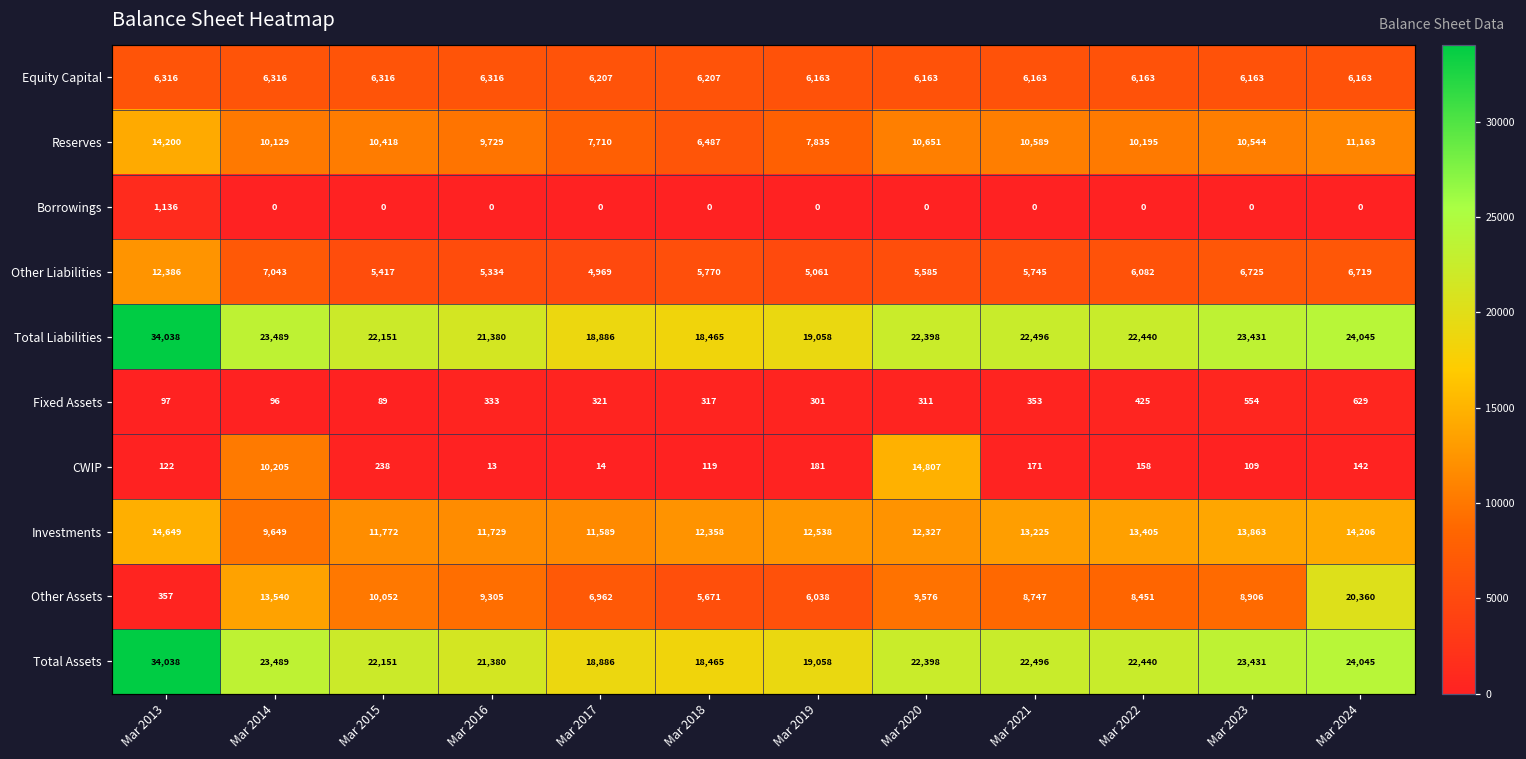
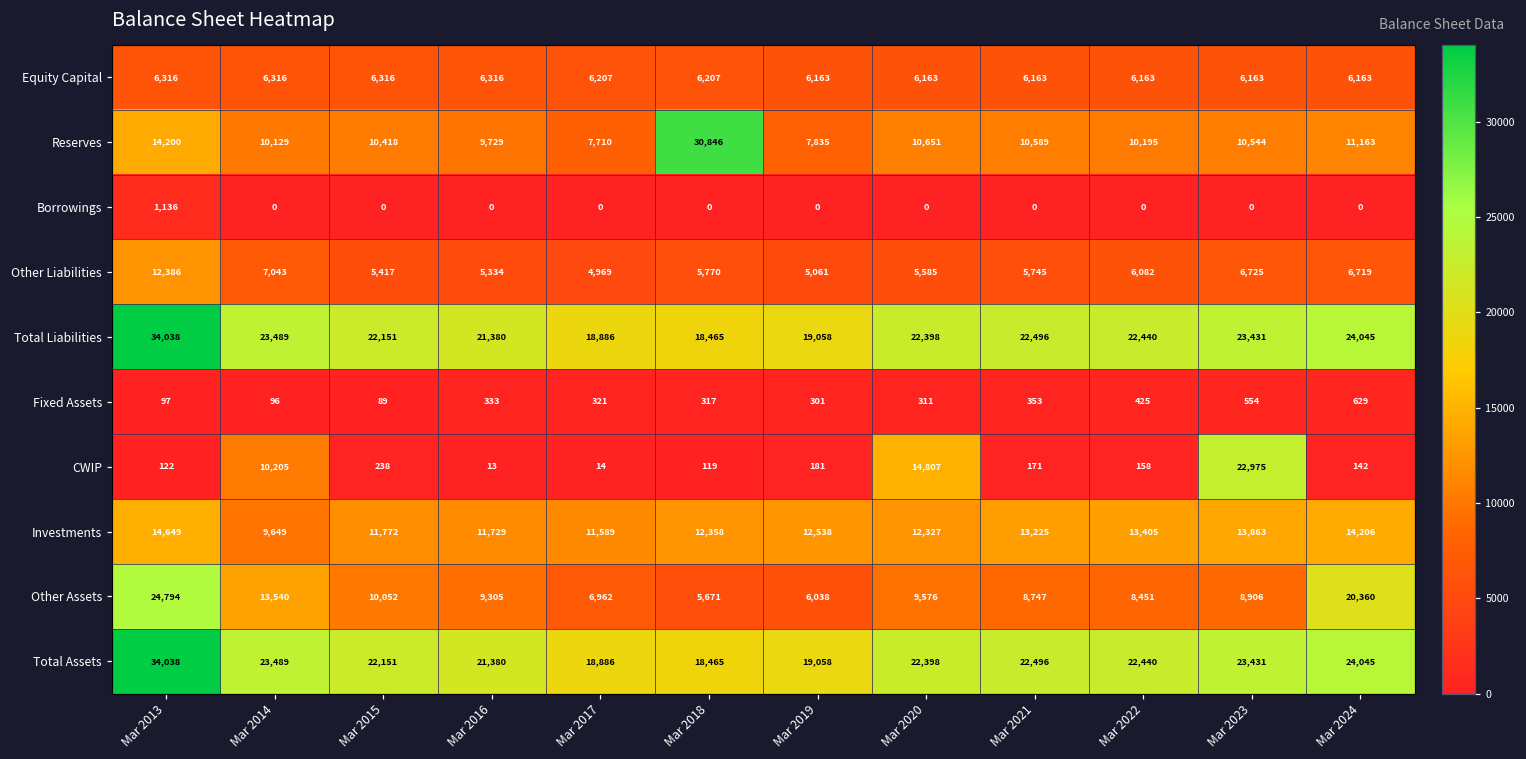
Reserves, Mar 2018: 6,487 -> 30,846
CWIP, Mar 2023: 109 -> 22,975
Other Assets, Mar 2013: 357 -> 24,794
